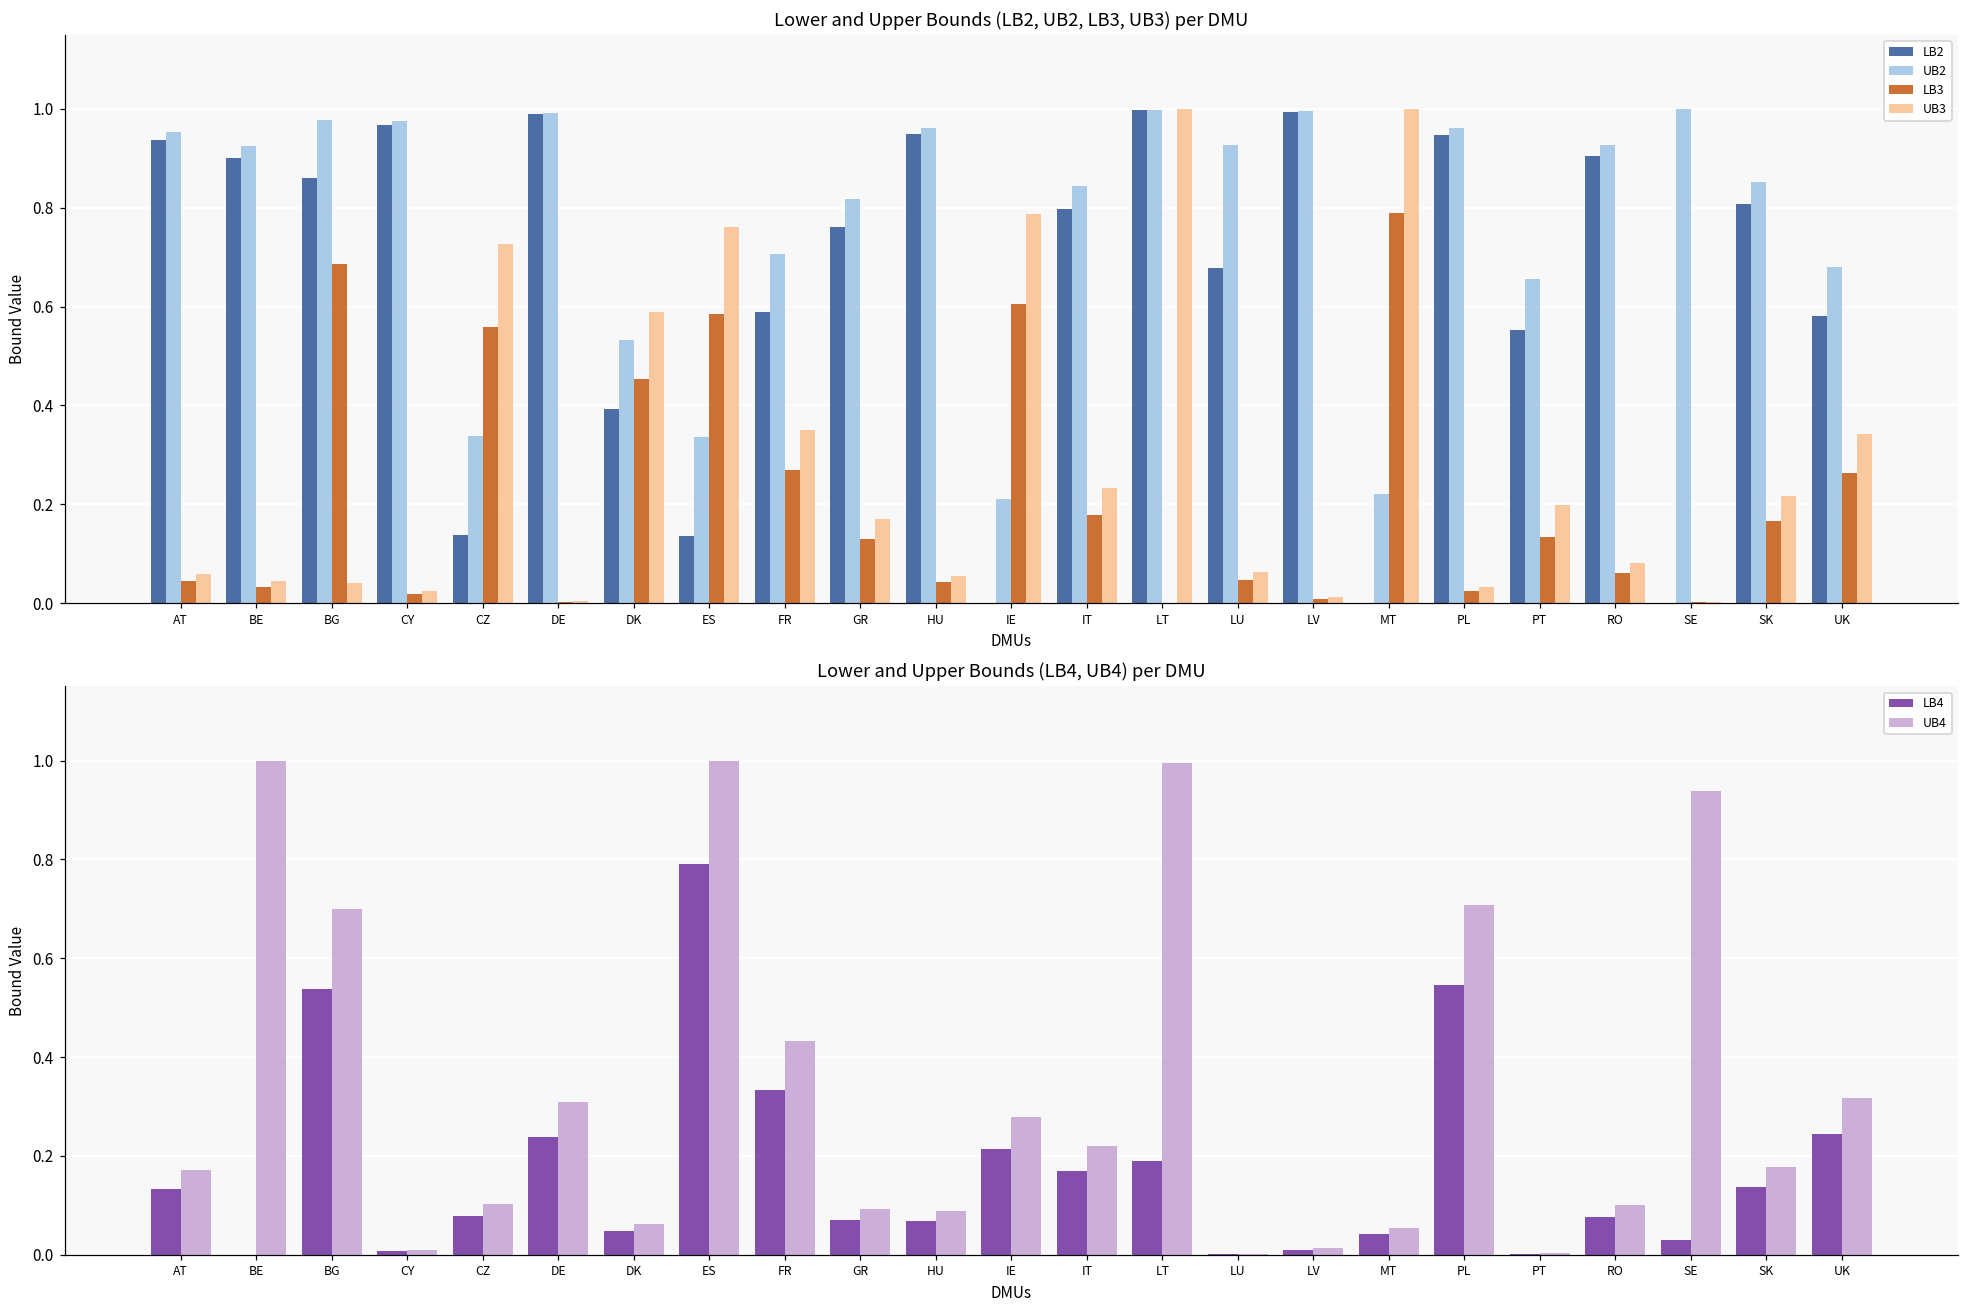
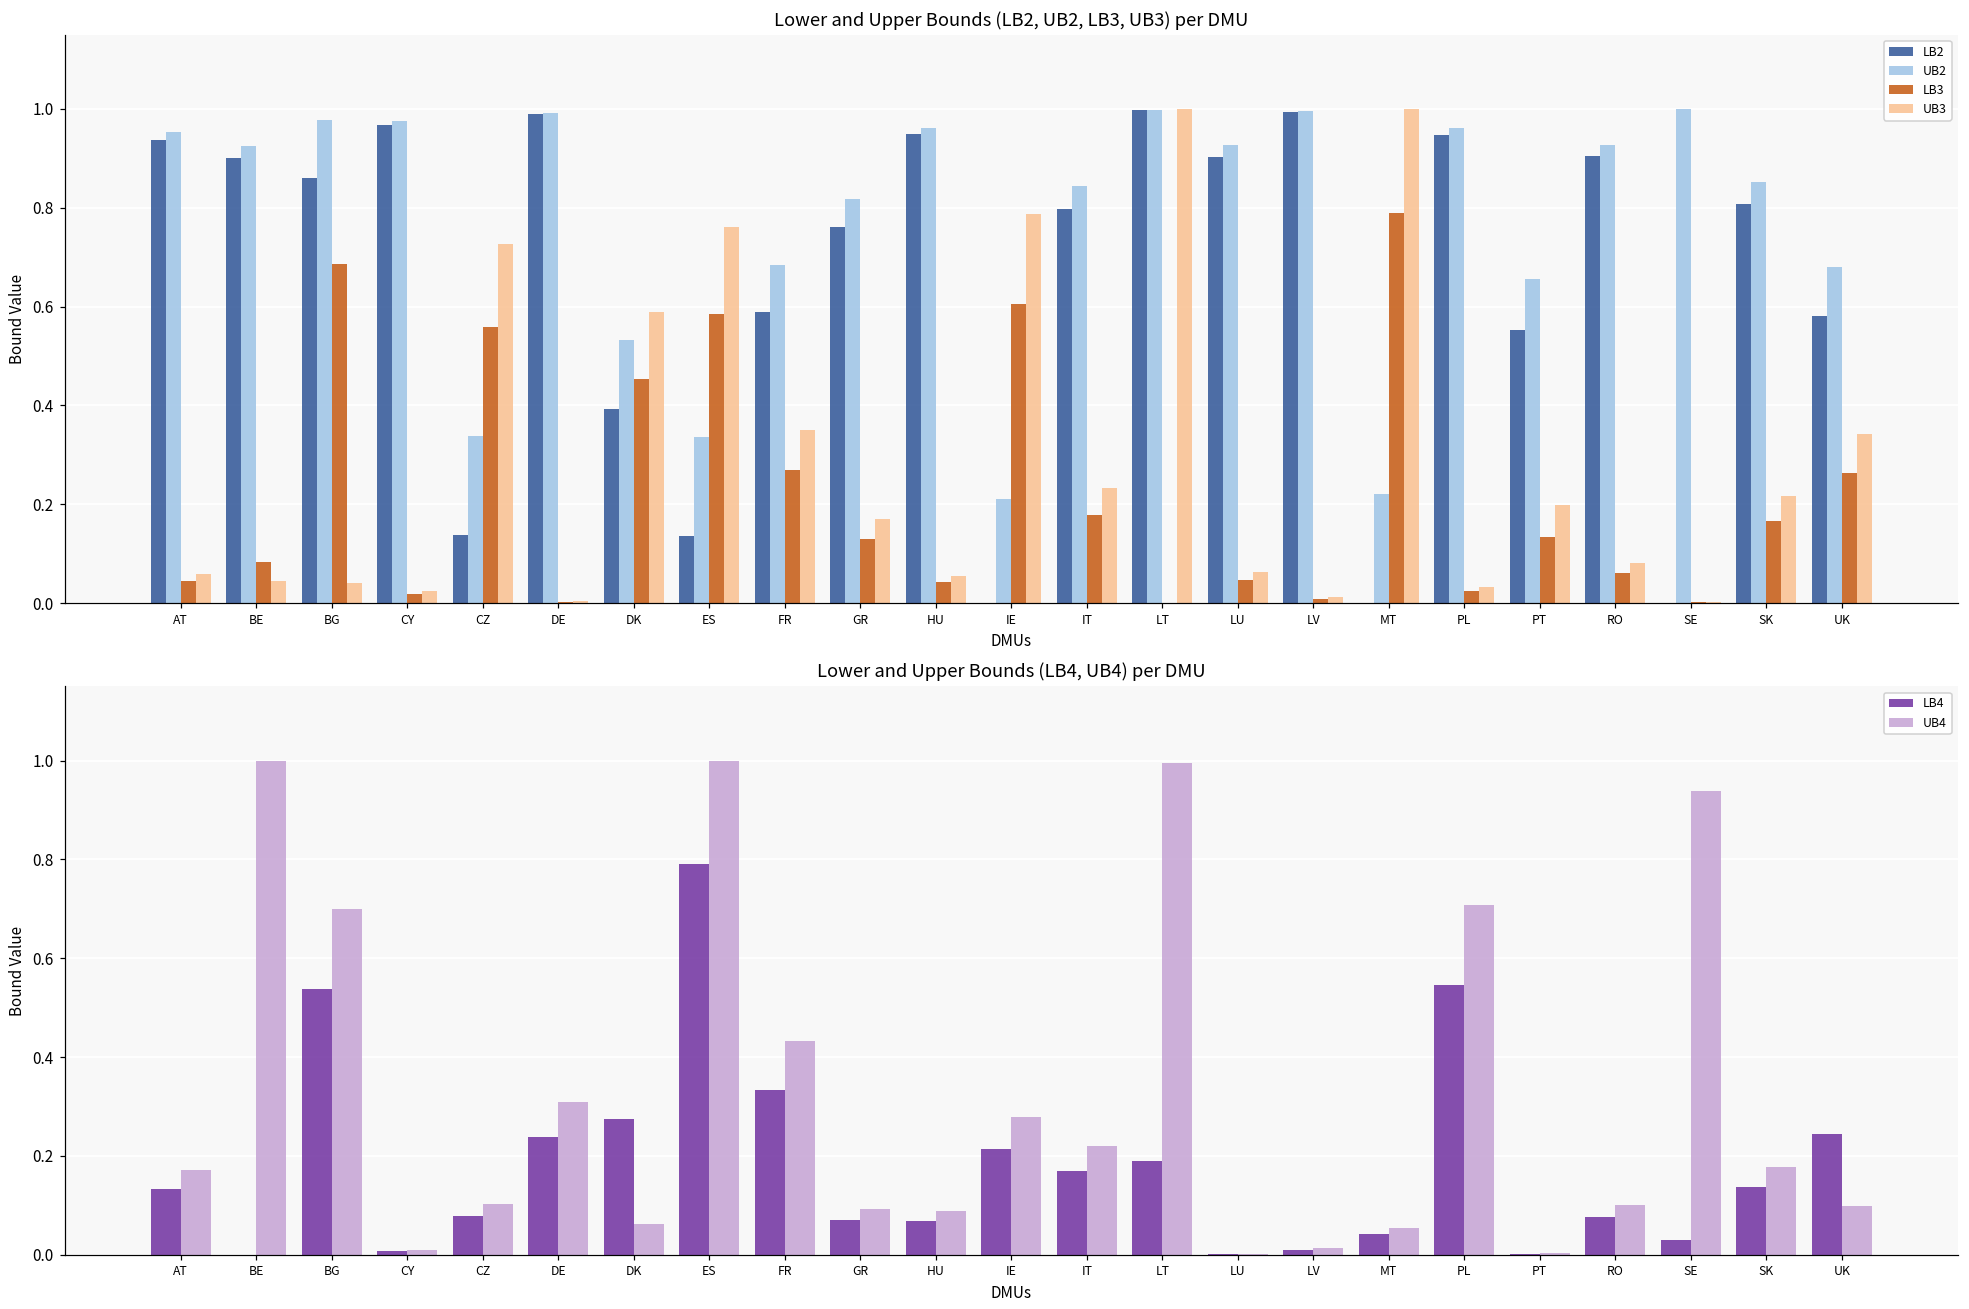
Lower and Upper Bounds (LB2, UB2, LB3, UB3) per DMU, LB3, BE: 0.03 -> 0.08
Lower and Upper Bounds (LB2, UB2, LB3, UB3) per DMU, UB2, FR: 0.71 -> 0.68
Lower and Upper Bounds (LB2, UB2, LB3, UB3) per DMU, LB2, LU: 0.68 -> 0.90
Lower and Upper Bounds (LB4, UB4) per DMU, LB4, DK: 0.05 -> 0.28
Lower and Upper Bounds (LB4, UB4) per DMU, UB4, UK: 0.32 -> 0.10
